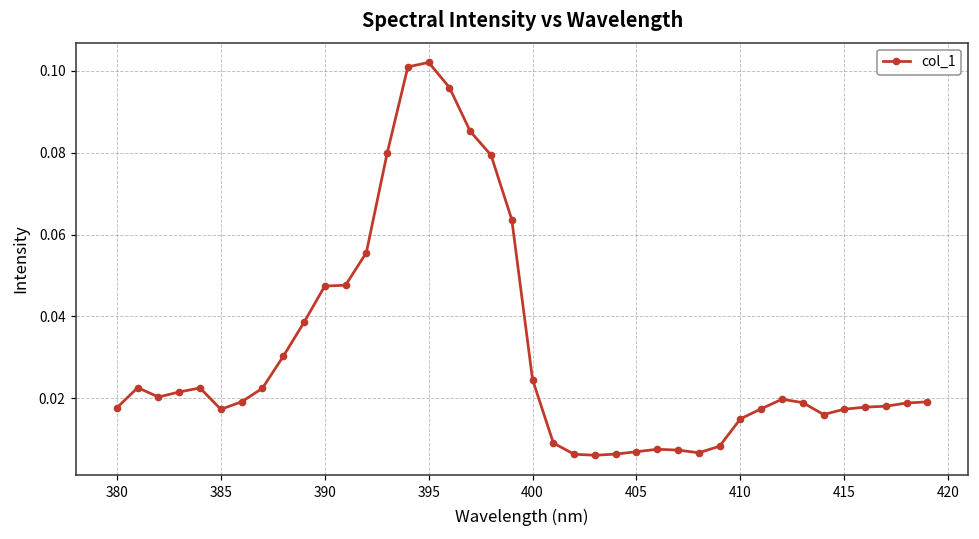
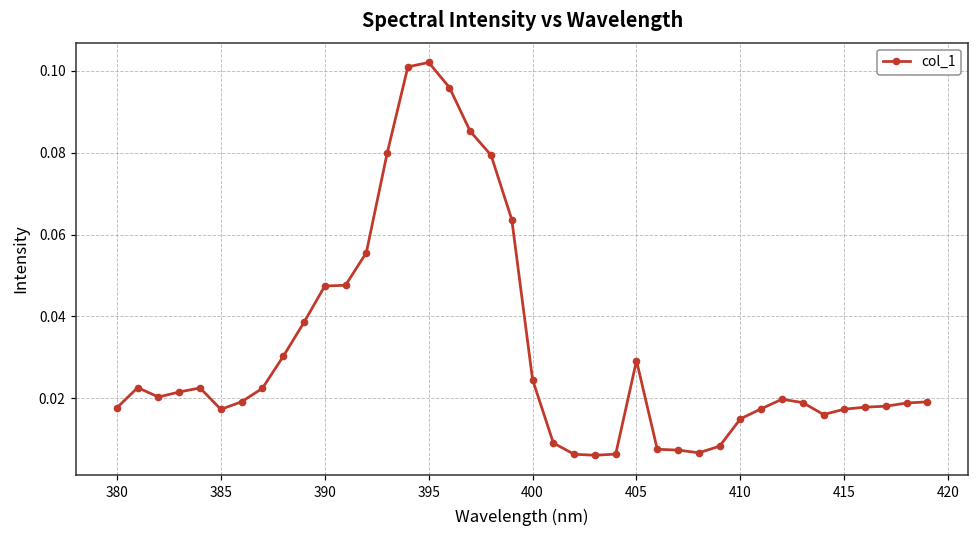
405: 0.007 -> 0.029
